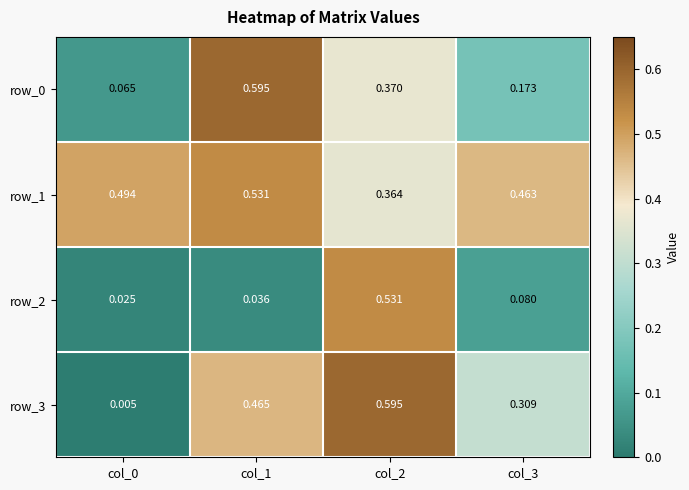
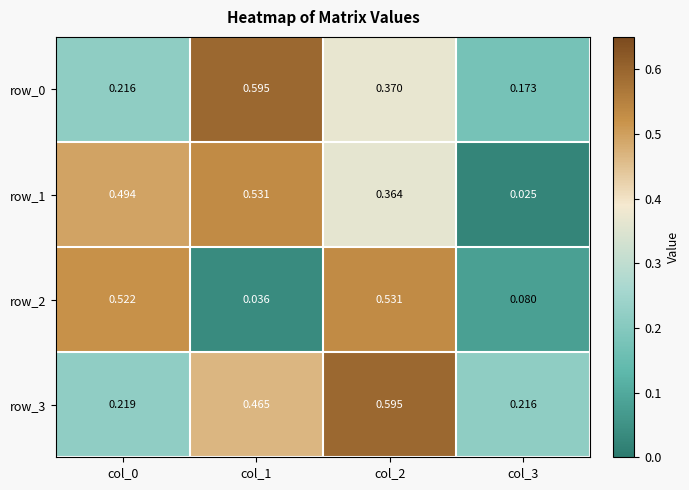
row_0, col_0: 0.065 -> 0.216
row_1, col_3: 0.463 -> 0.025
row_2, col_0: 0.025 -> 0.522
row_3, col_0: 0.005 -> 0.219
row_3, col_3: 0.309 -> 0.216
